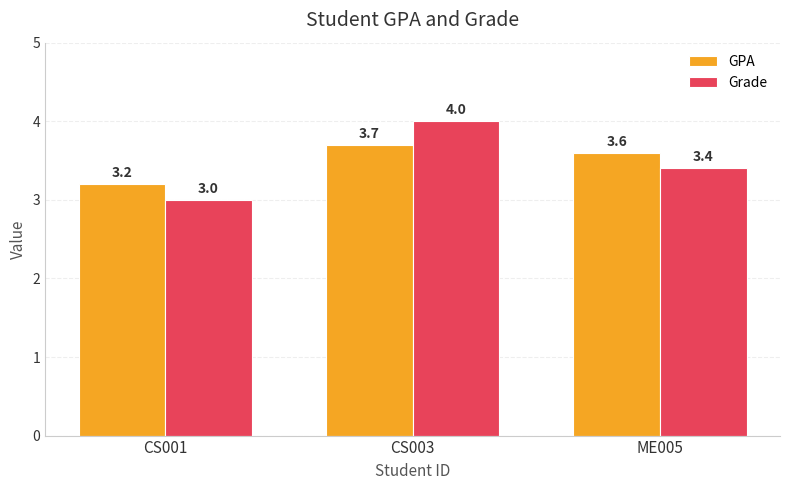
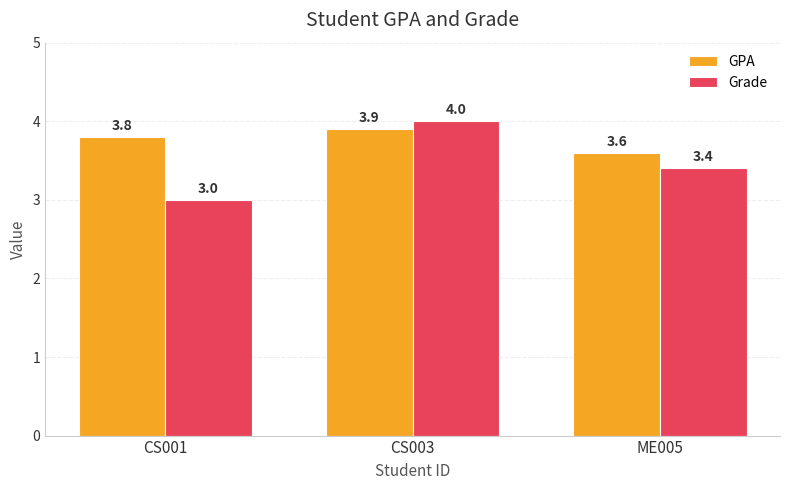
GPA, CS001: 3.2 -> 3.8
GPA, CS003: 3.7 -> 3.9
